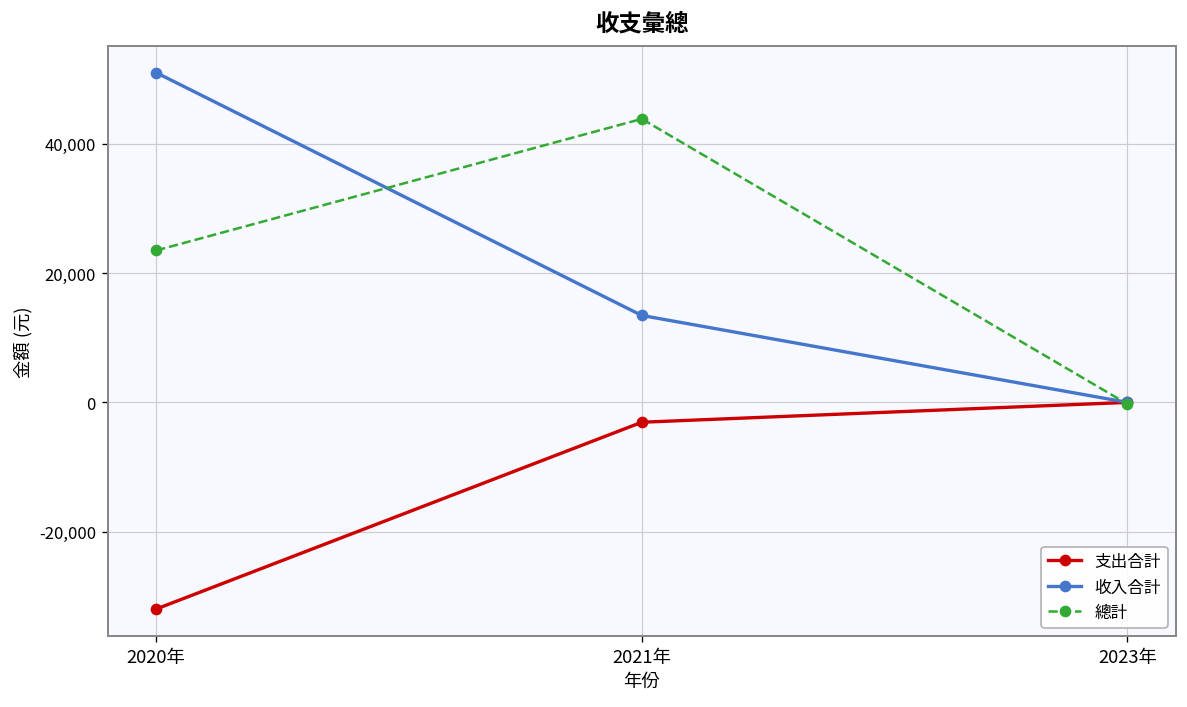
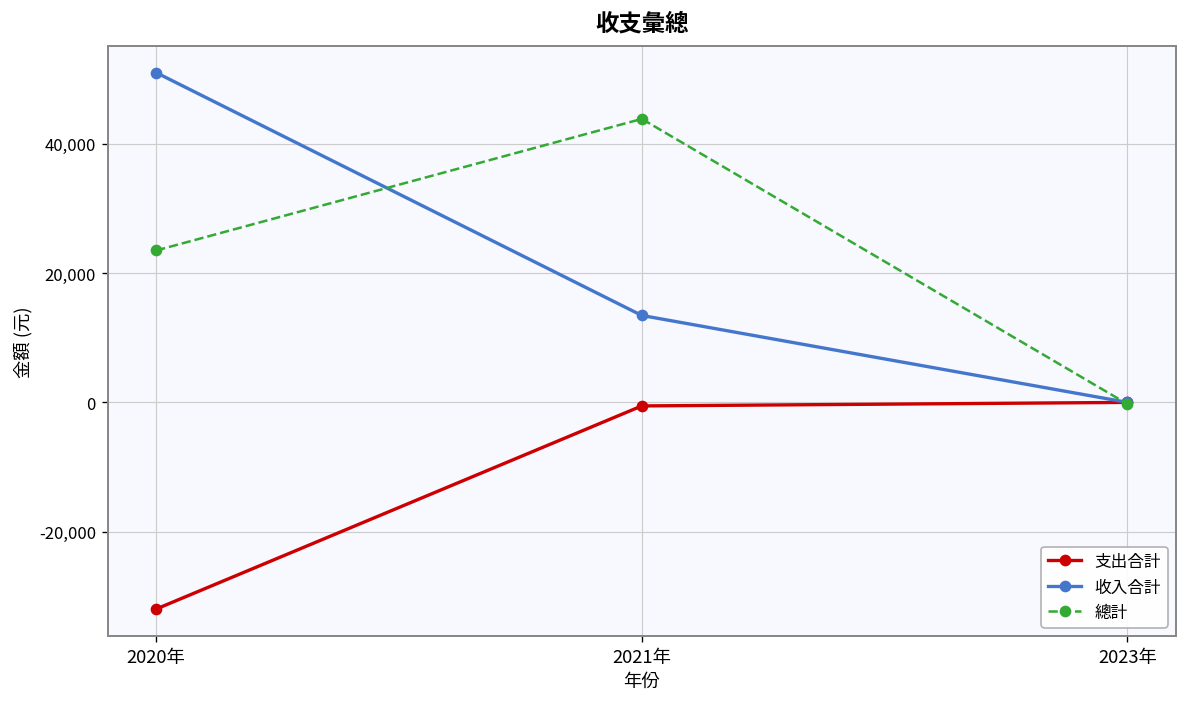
支出合計, 2021年: -3,000 -> -1,000
